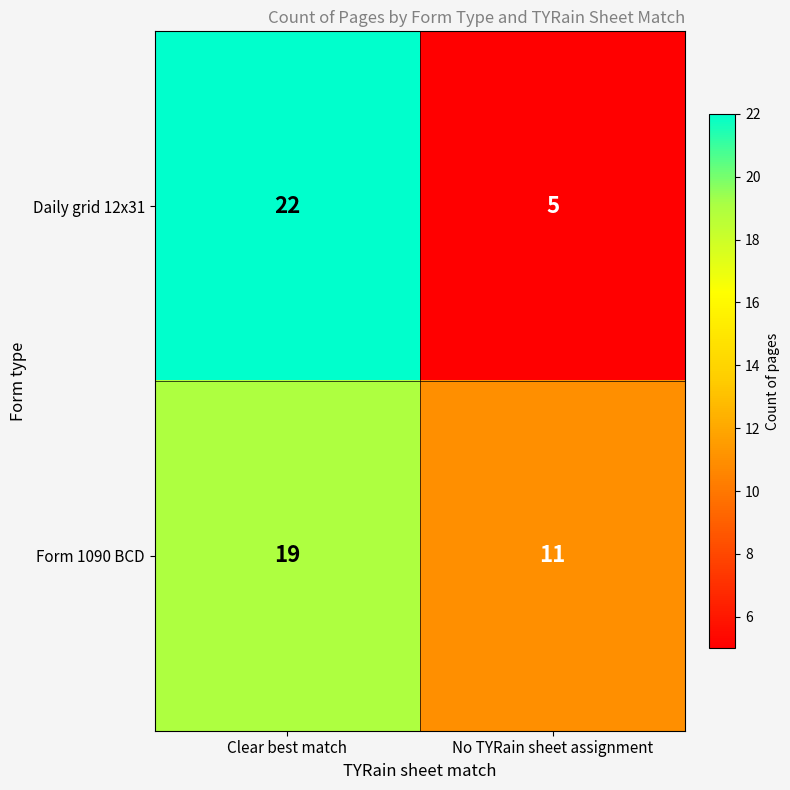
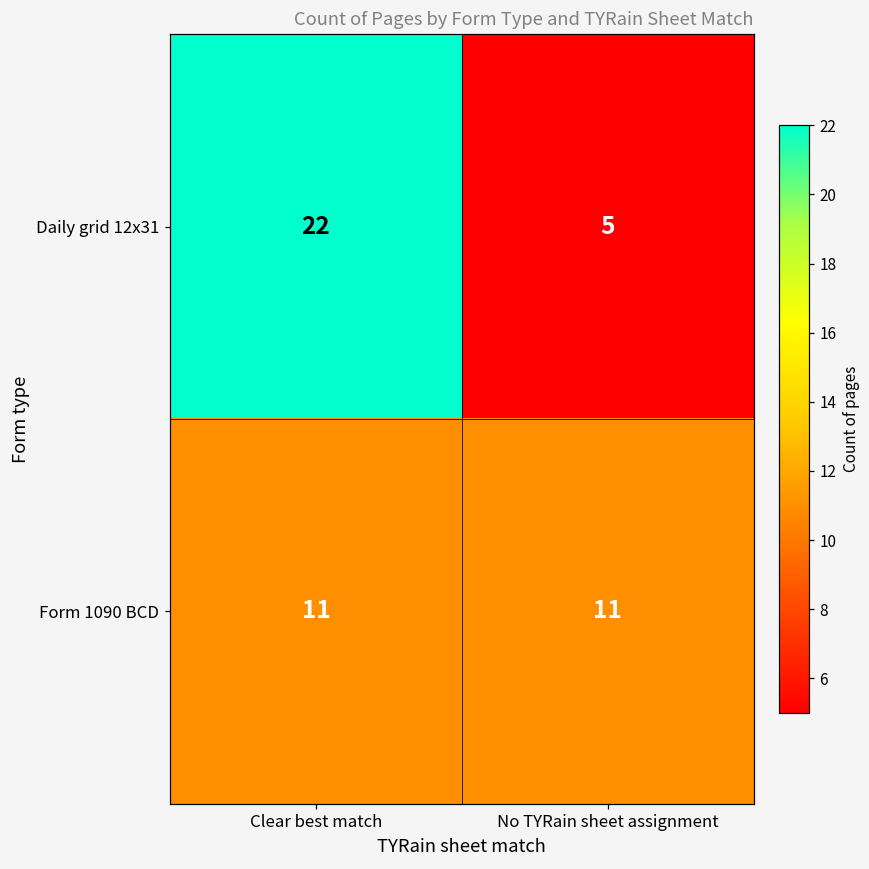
Form 1090 BCD, Clear best match: 19 -> 11
